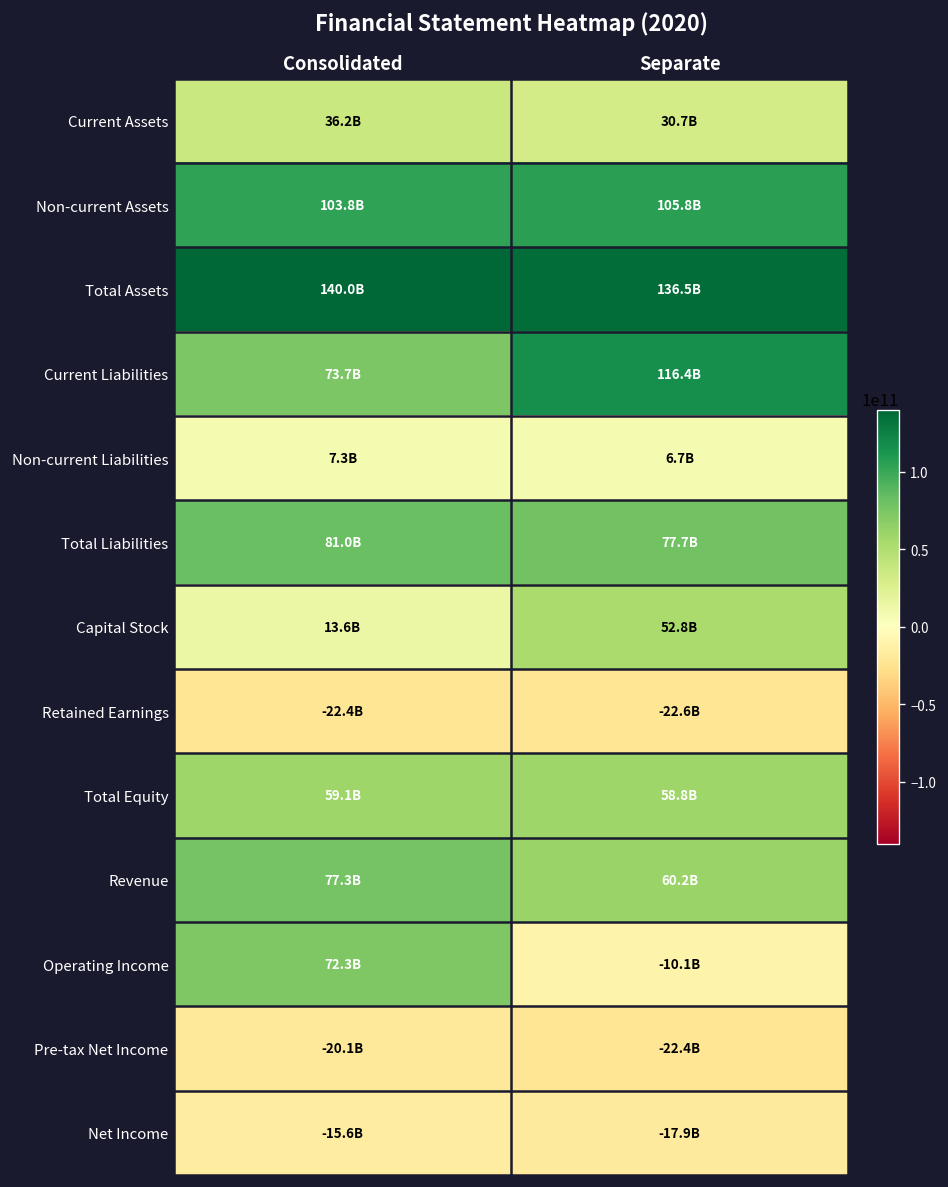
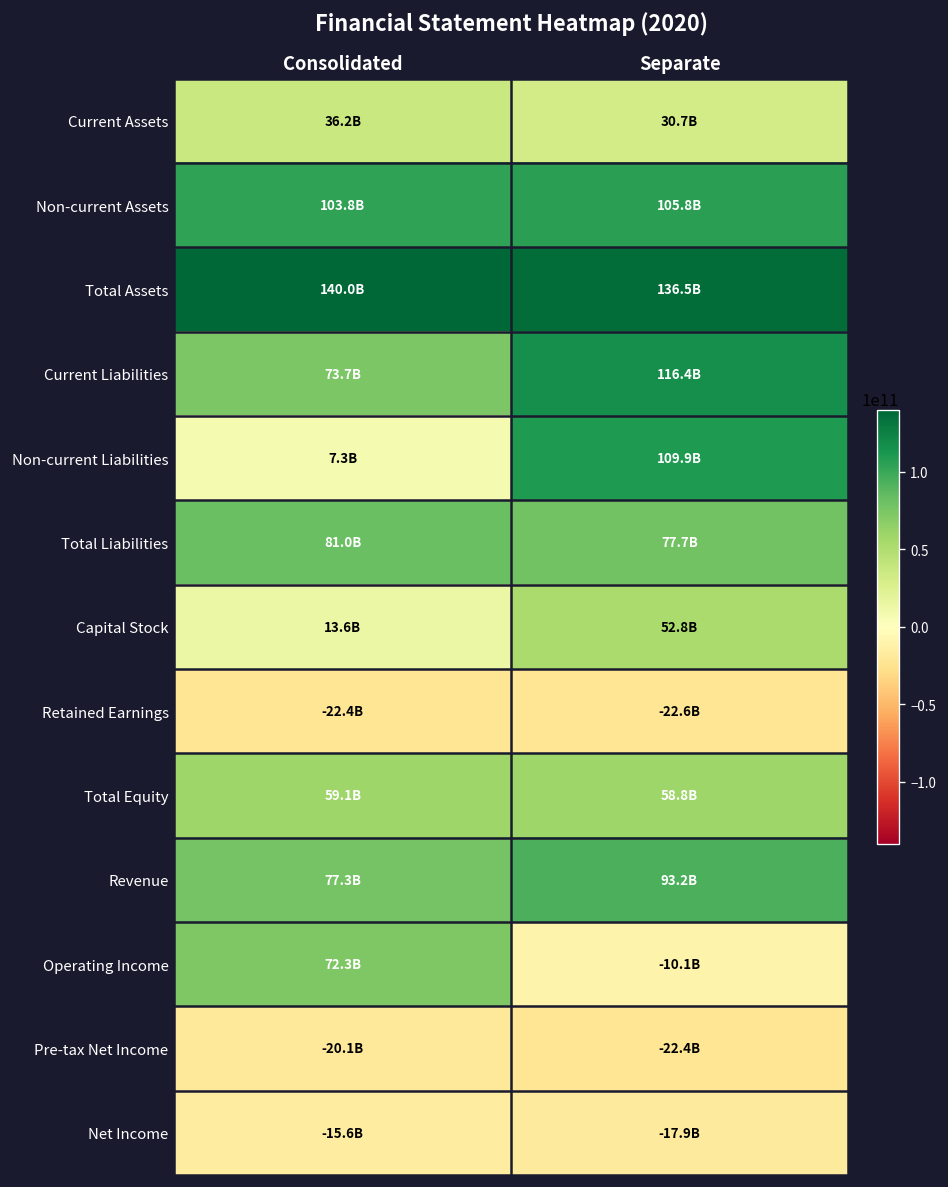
Non-current Liabilities, Separate: 6.7B -> 109.9B
Revenue, Separate: 60.2B -> 93.2B
